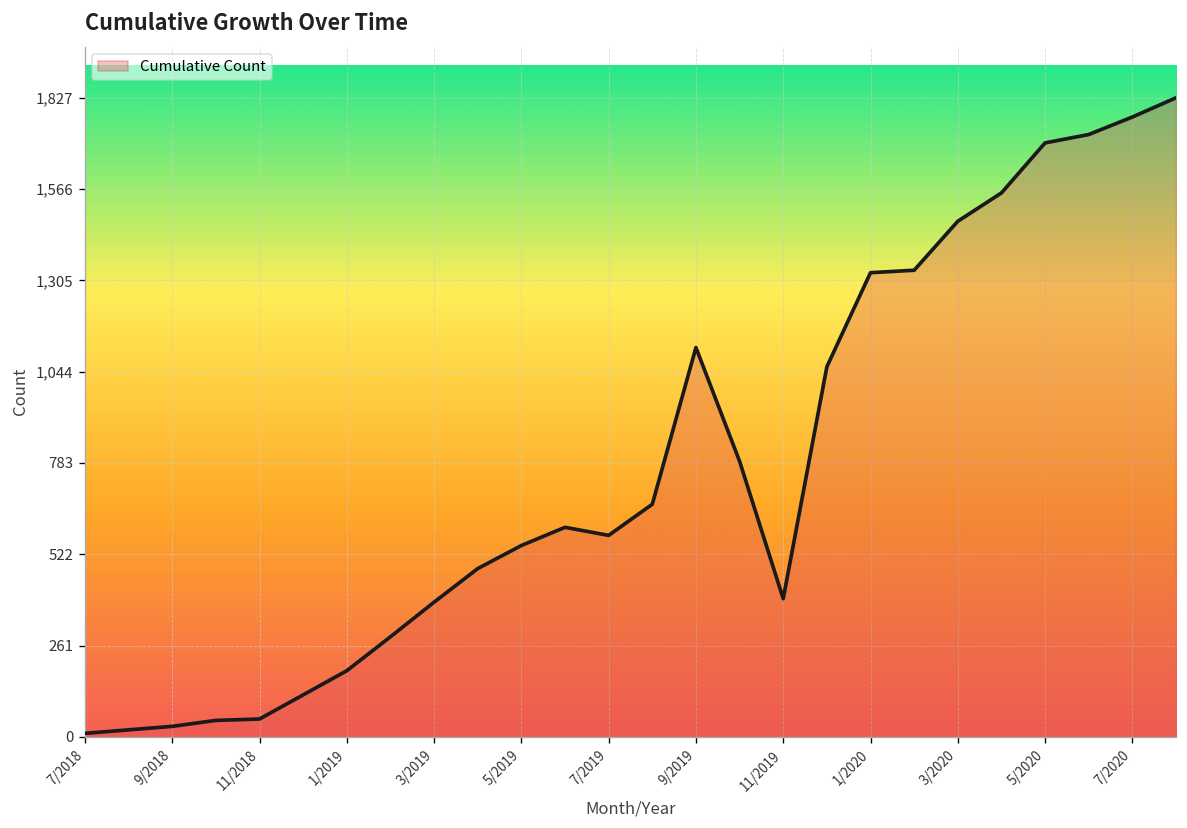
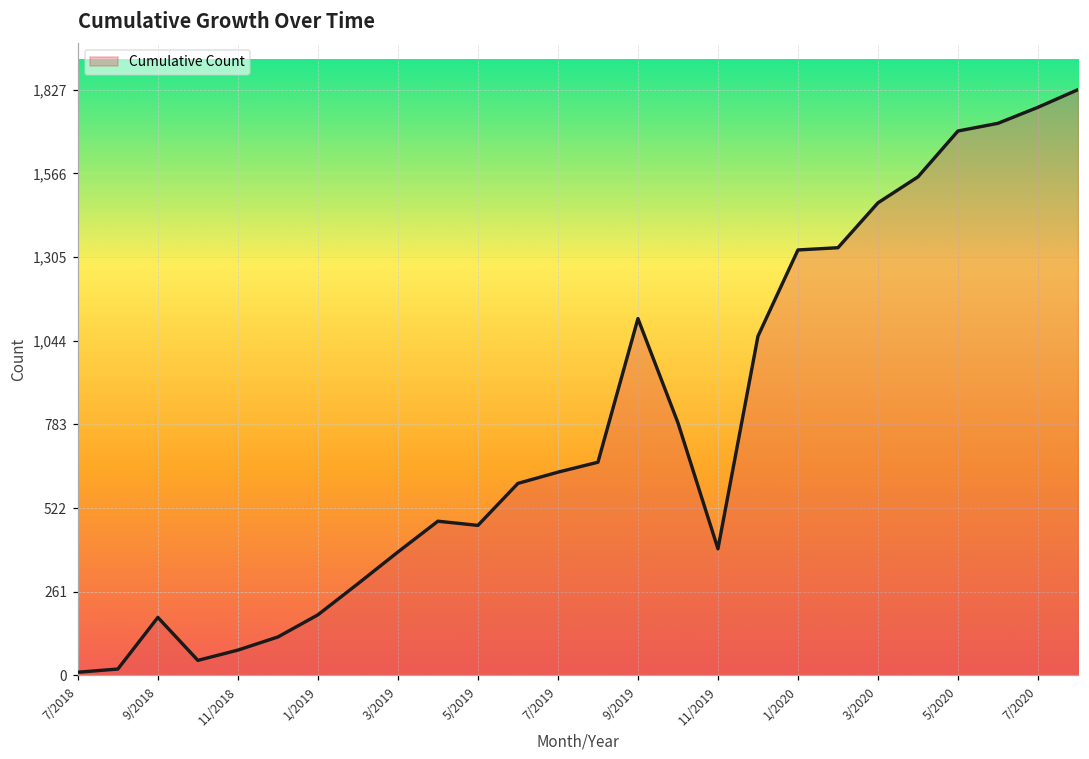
9/2018: 30 -> 180
11/2018: 50 -> 80
5/2019: 550 -> 470
7/2019: 580 -> 630
